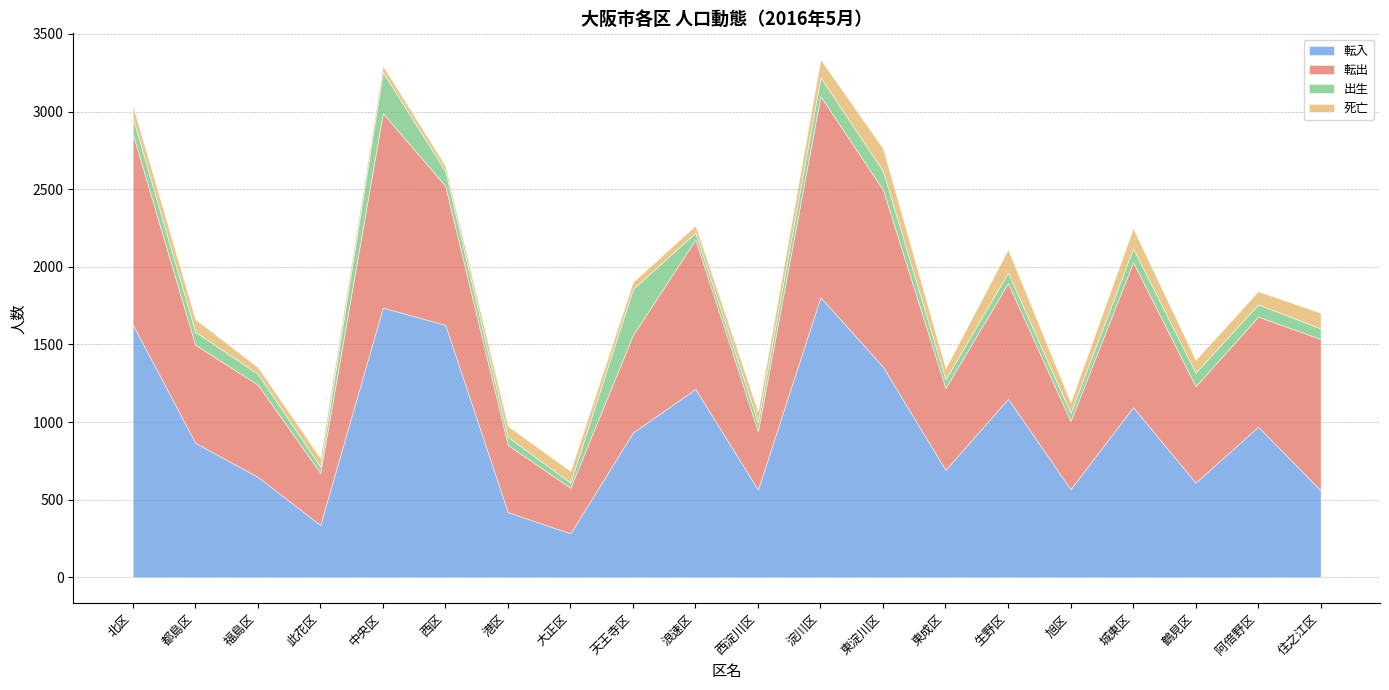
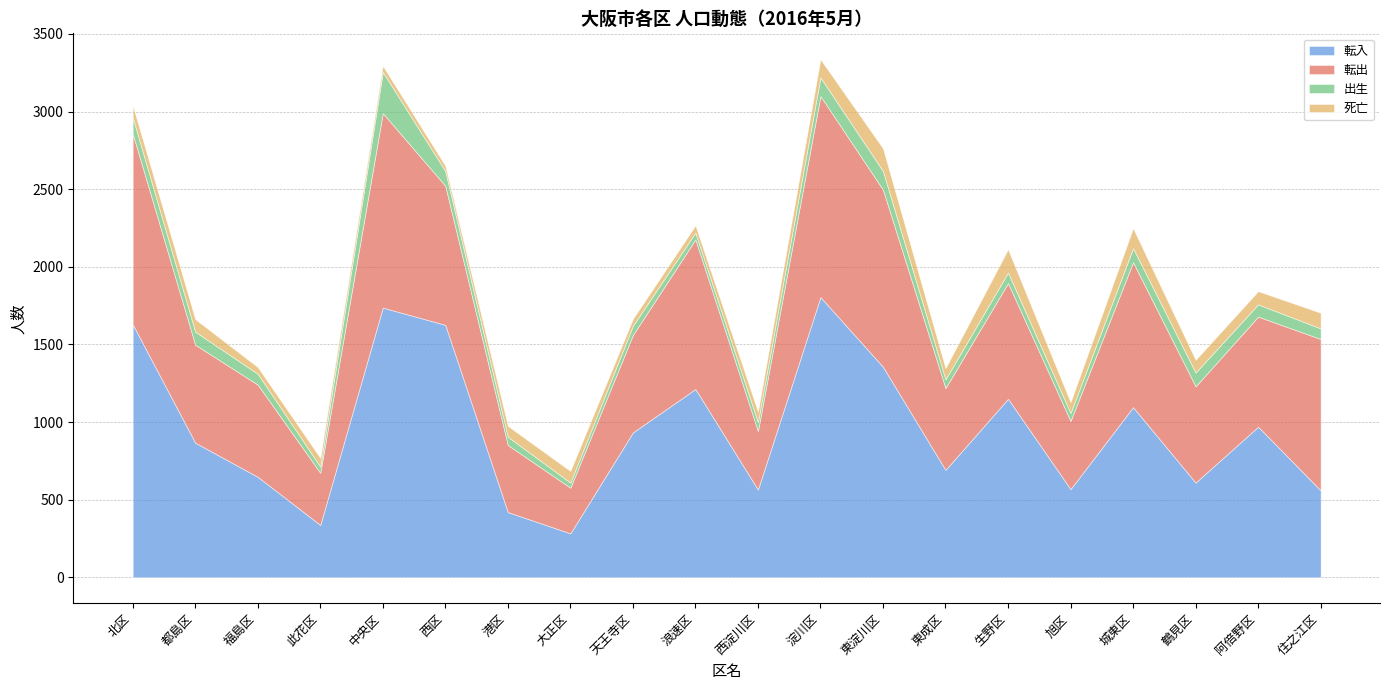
出生, 天王寺区: 300 -> 60
